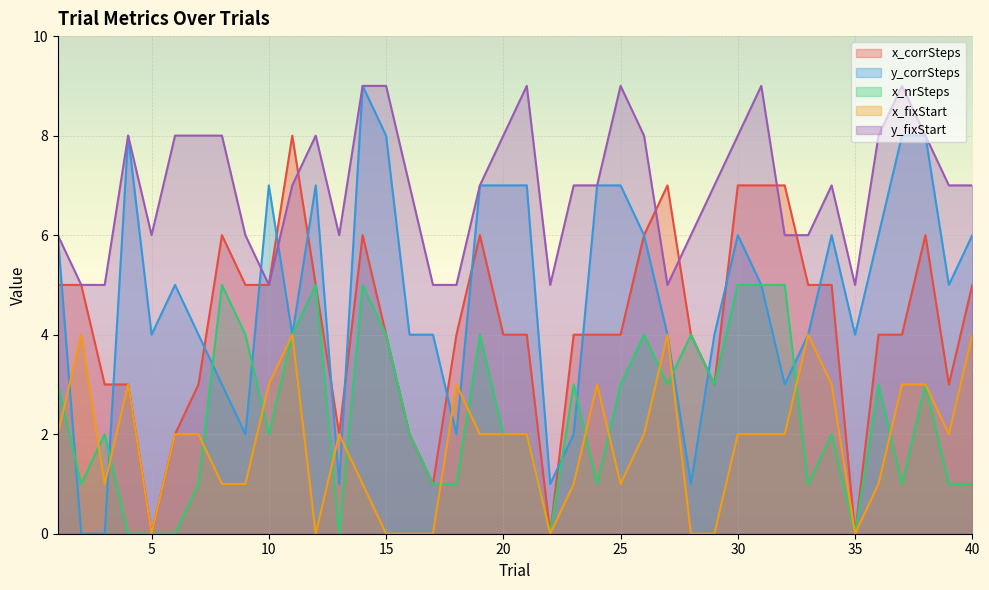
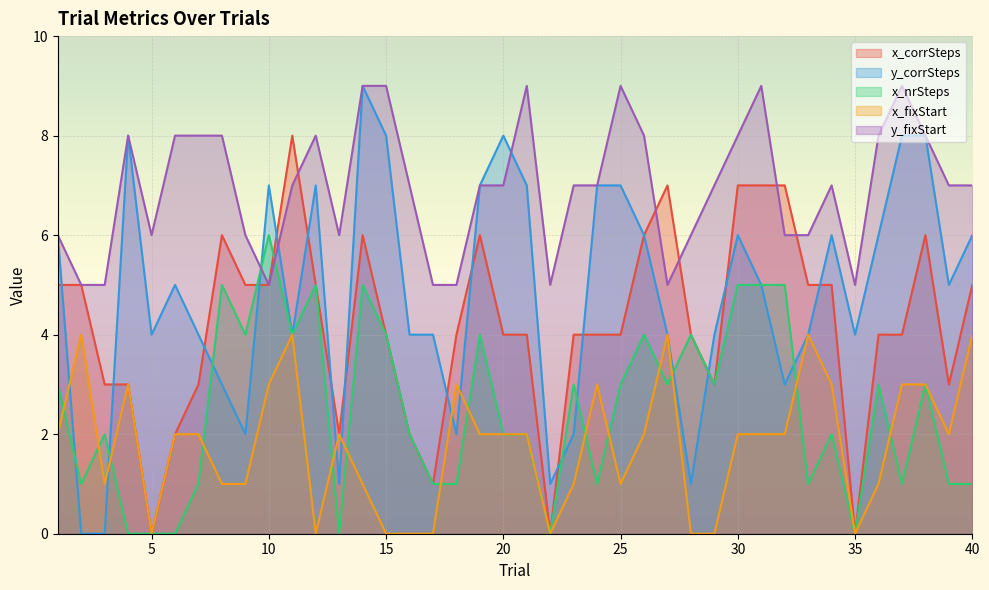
x_nrSteps, 10: 2 -> 6
y_corrSteps, 20: 7 -> 8
y_fixStart, 20: 8 -> 7
